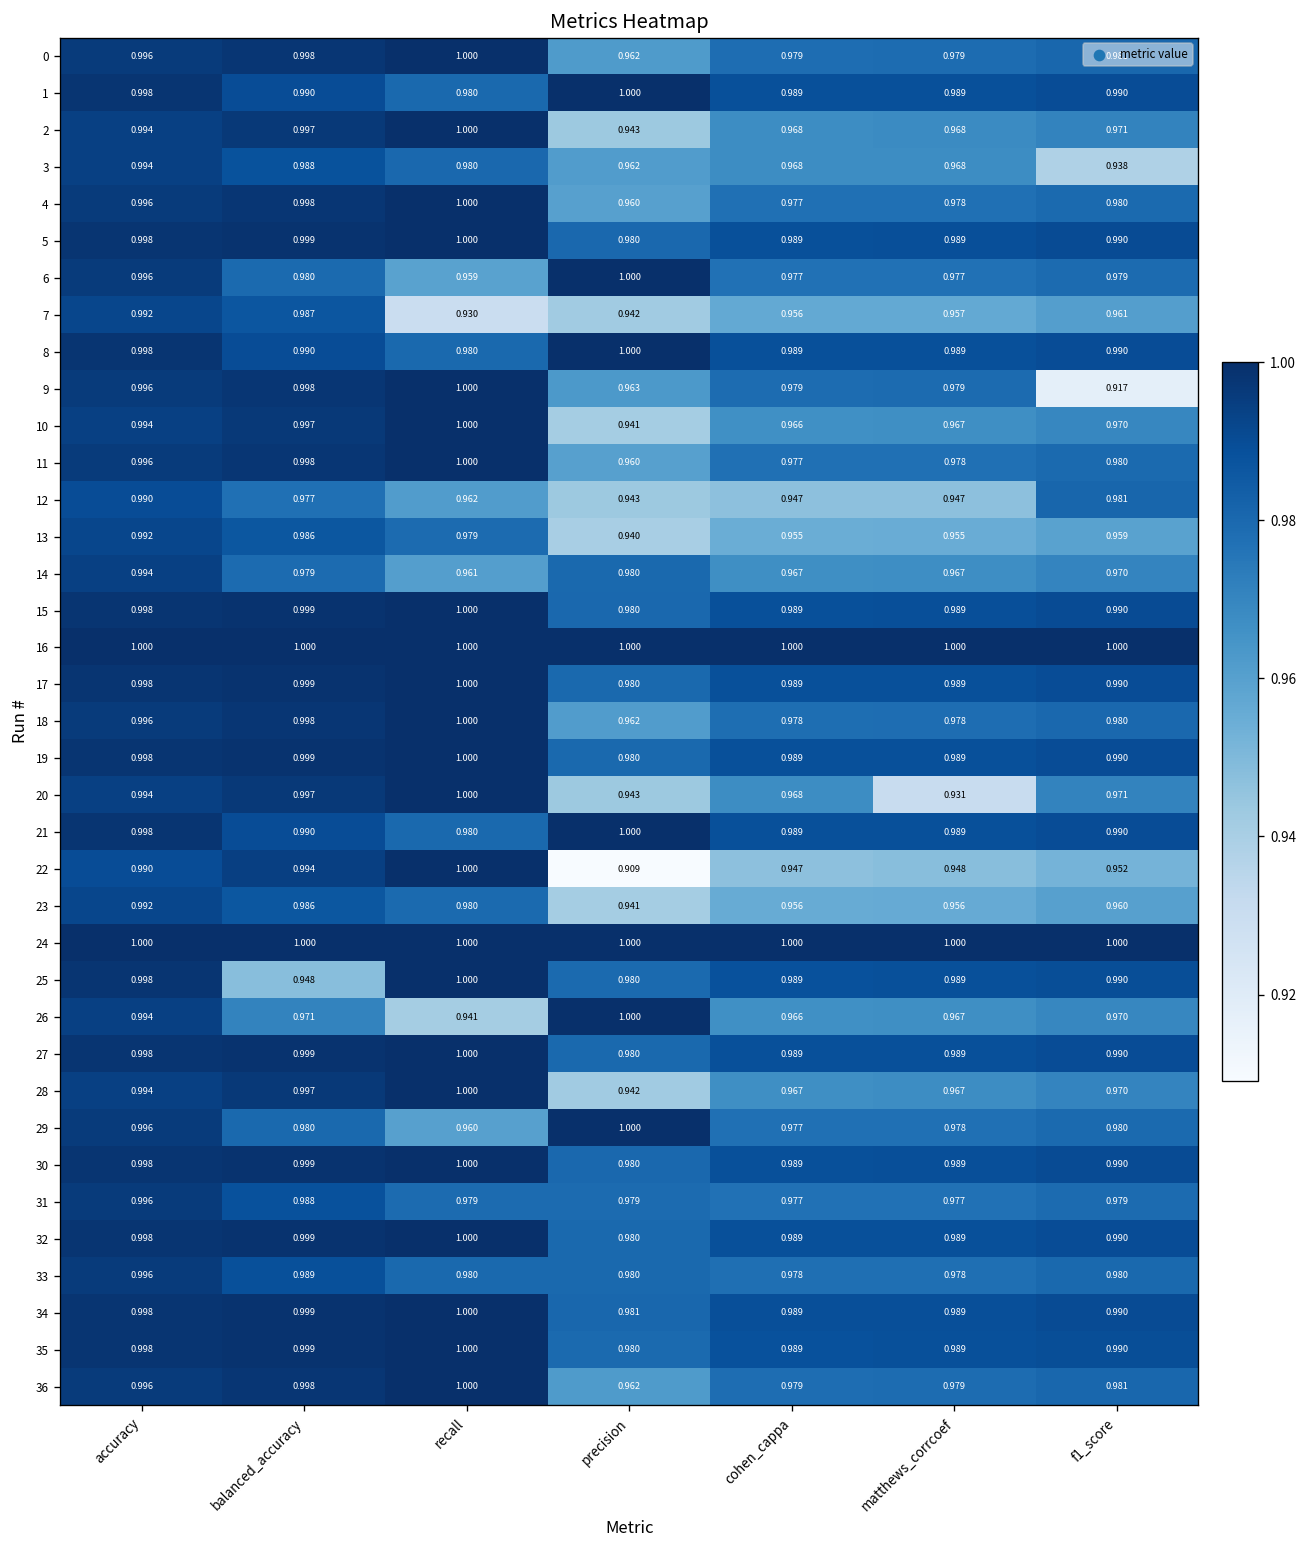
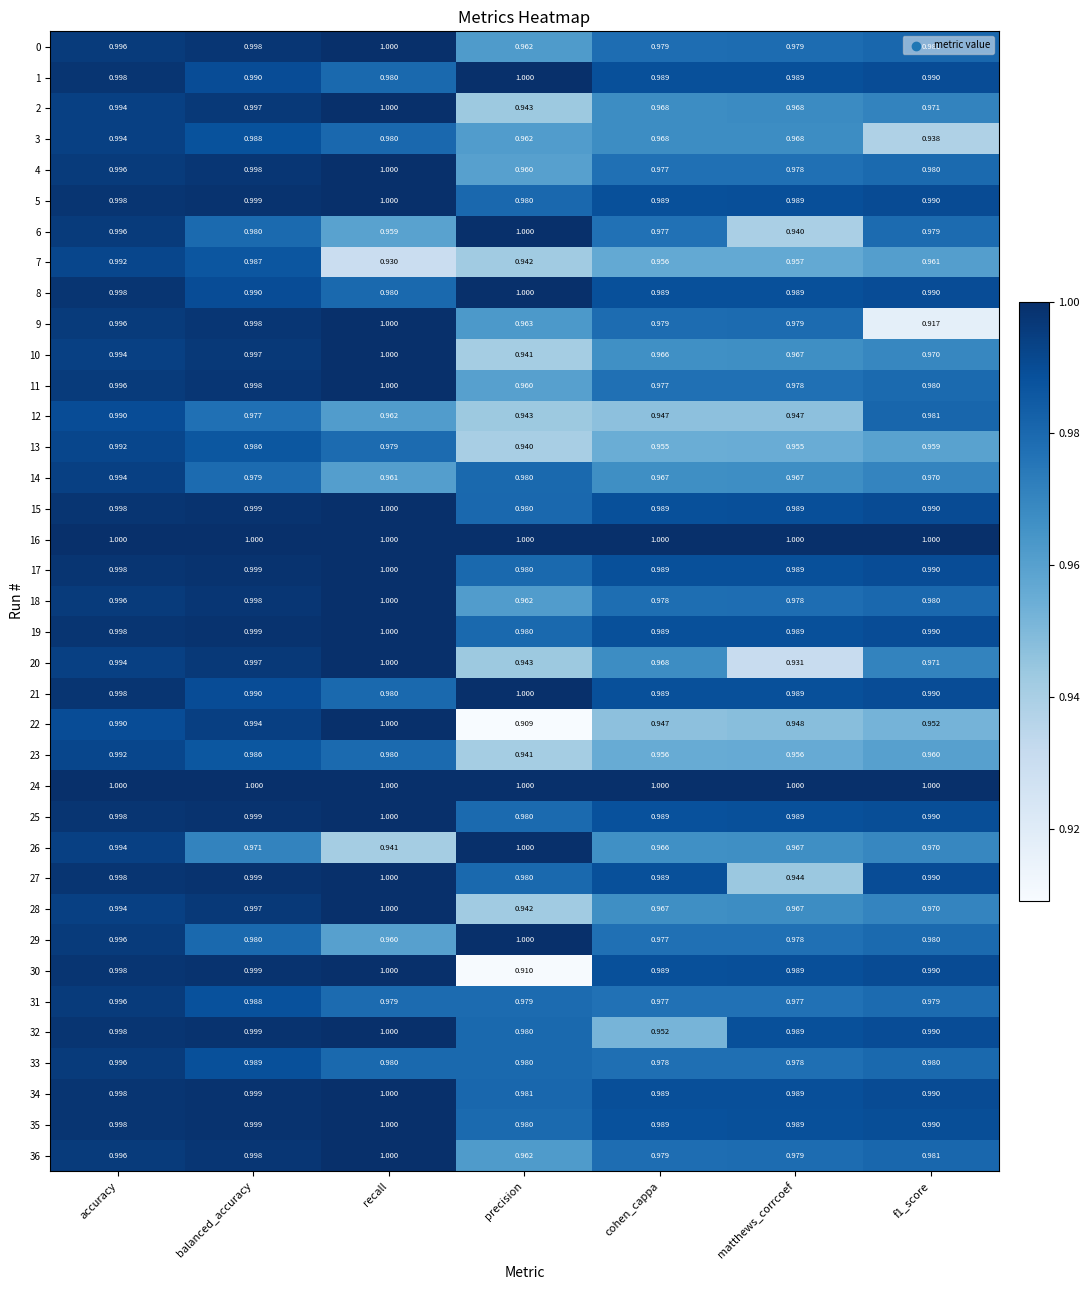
6, matthews_corrcoef: 0.977 -> 0.940
25, balanced_accuracy: 0.948 -> 0.999
27, matthews_corrcoef: 0.989 -> 0.944
30, precision: 0.980 -> 0.910
32, cohen_cappa: 0.989 -> 0.952
